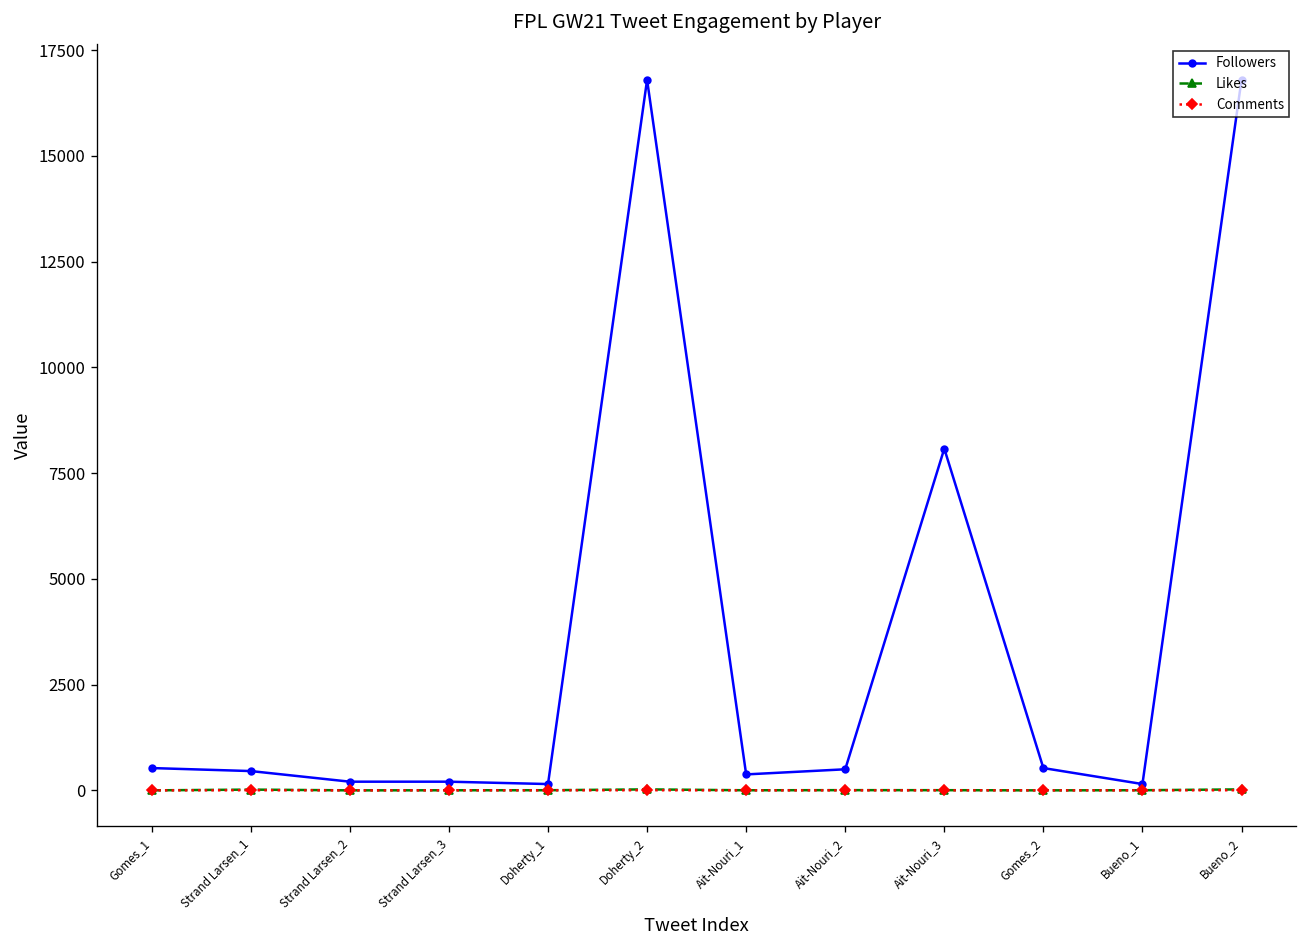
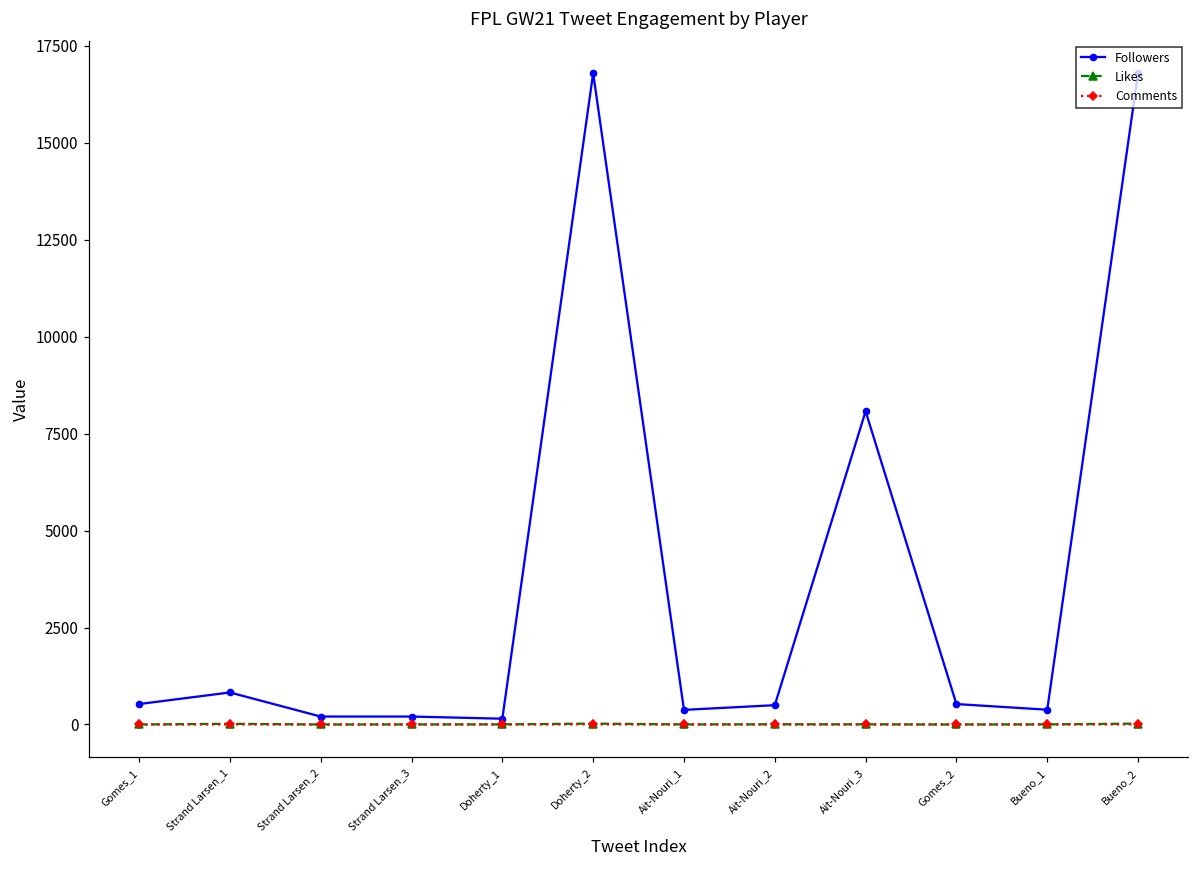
Followers, Strand Larsen_1: 500 -> 800
Followers, Bueno_1: 100 -> 400
